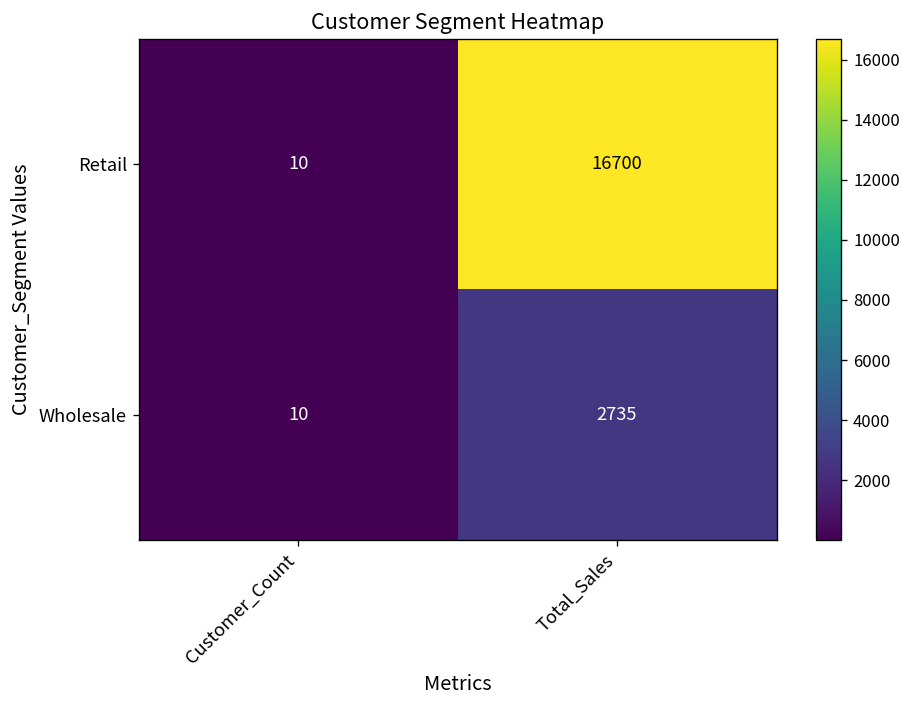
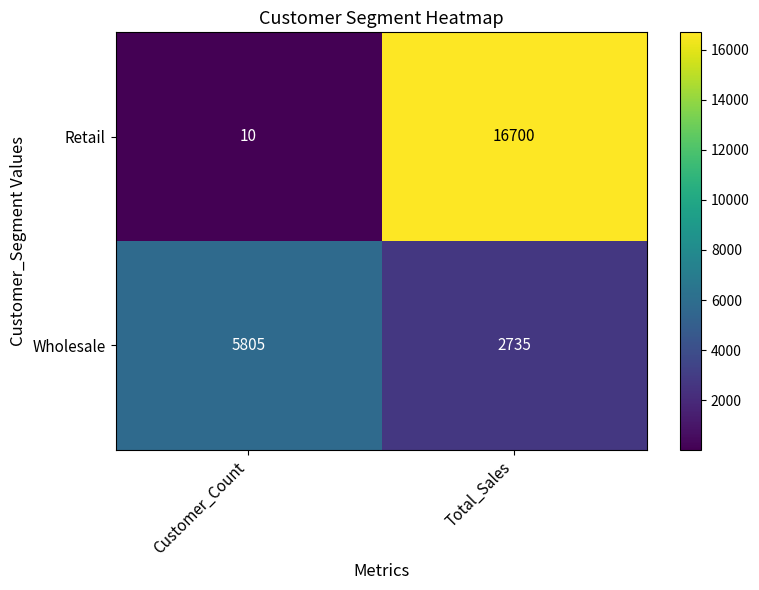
Wholesale, Customer_Count: 10 -> 5805
